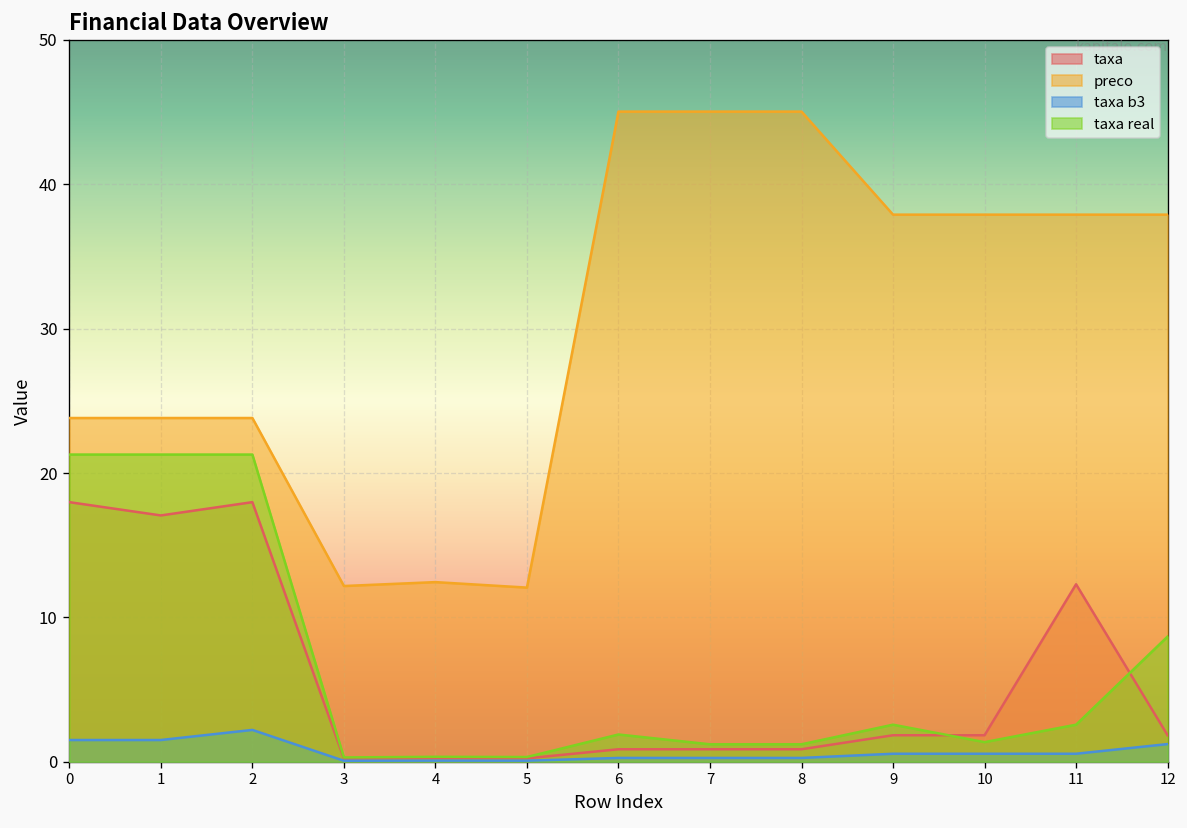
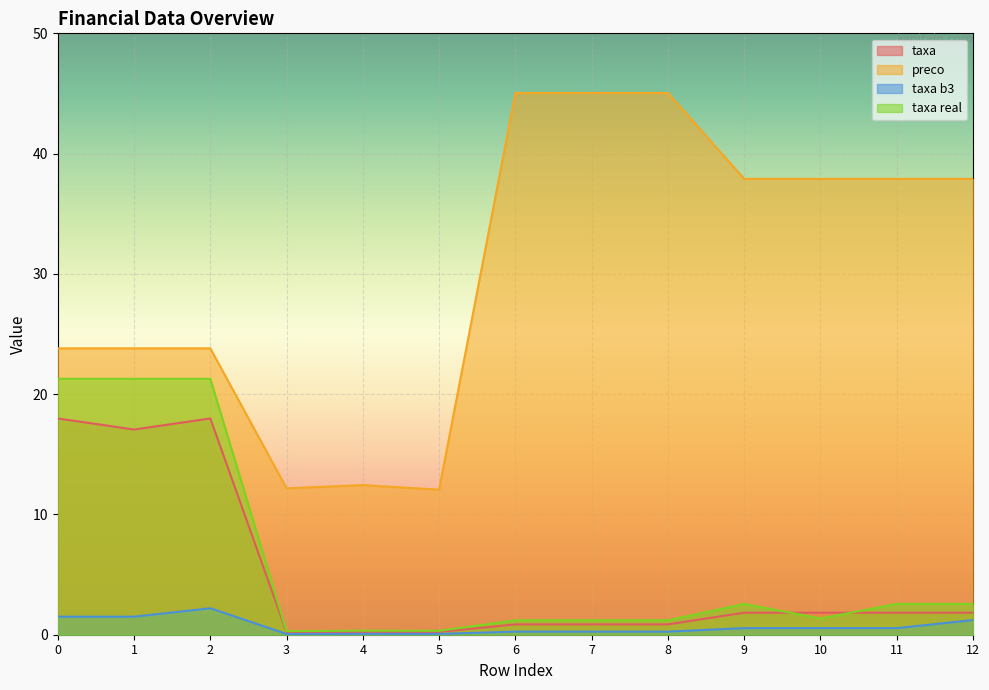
taxa real, 6: 1.9 -> 1.2
taxa, 11: 12.3 -> 1.8
taxa real, 12: 8.7 -> 2.6
